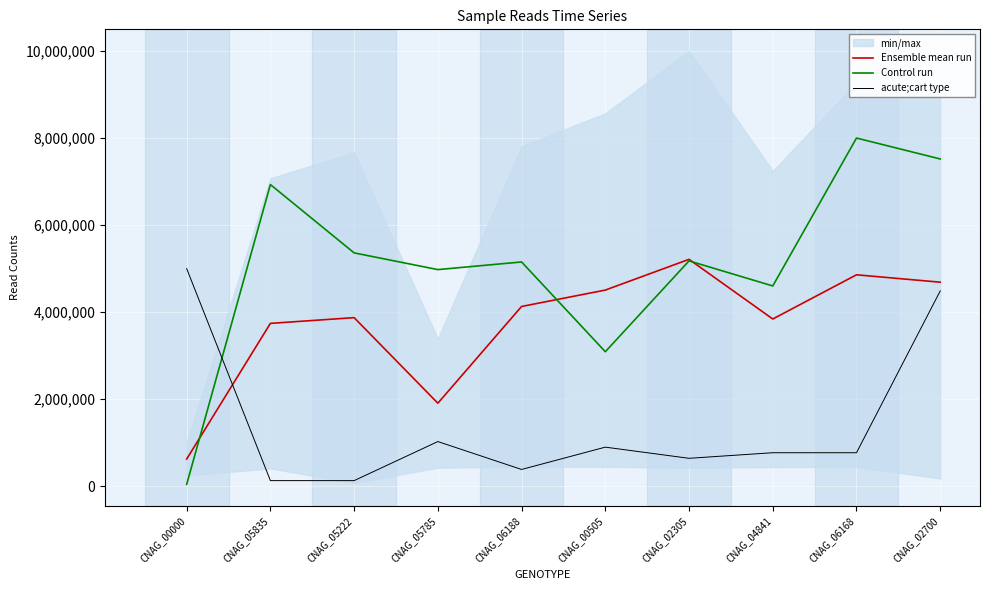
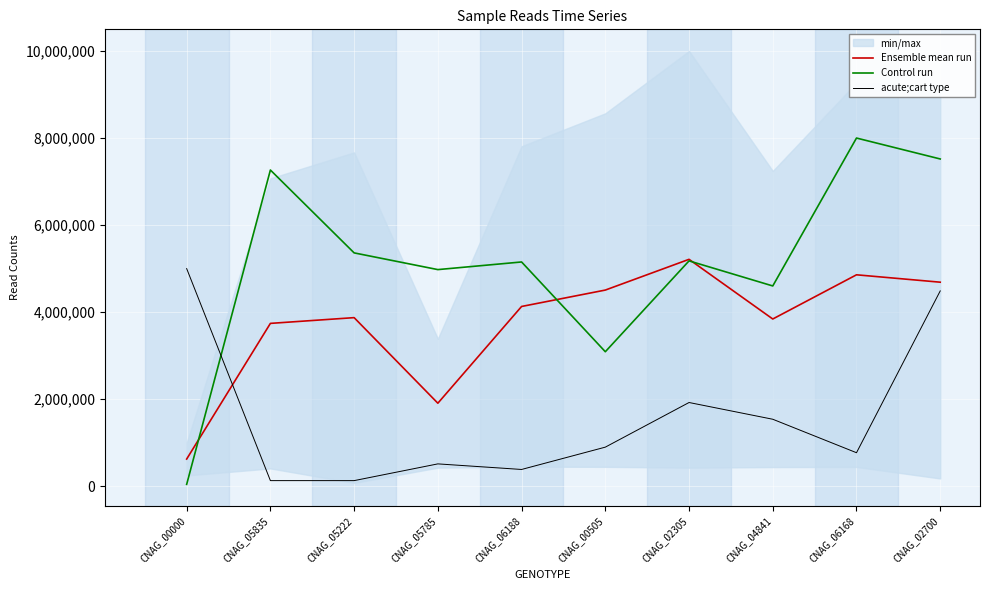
Control run, CNAG_05835: 6,900,000 -> 7,300,000
acute;cart type, CNAG_05785: 1,000,000 -> 500,000
acute;cart type, CNAG_02305: 600,000 -> 1,900,000
acute;cart type, CNAG_04841: 800,000 -> 1,500,000
